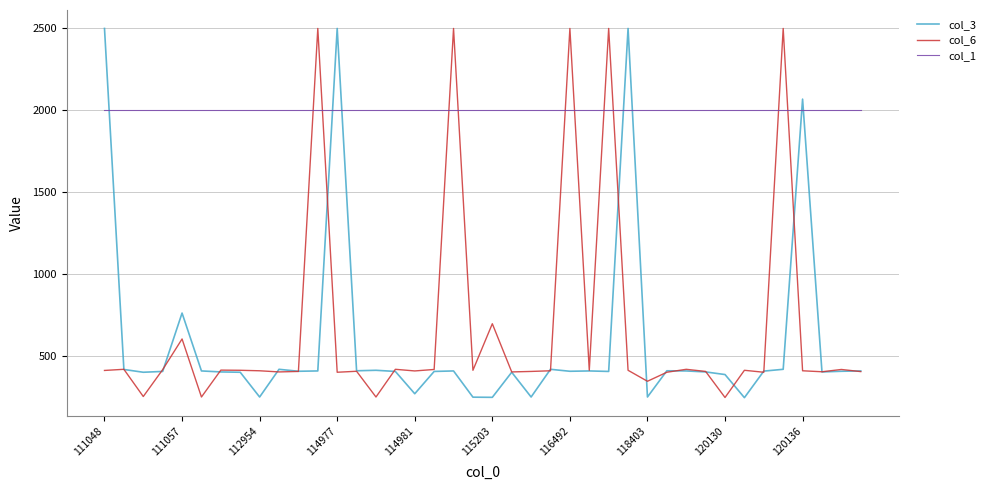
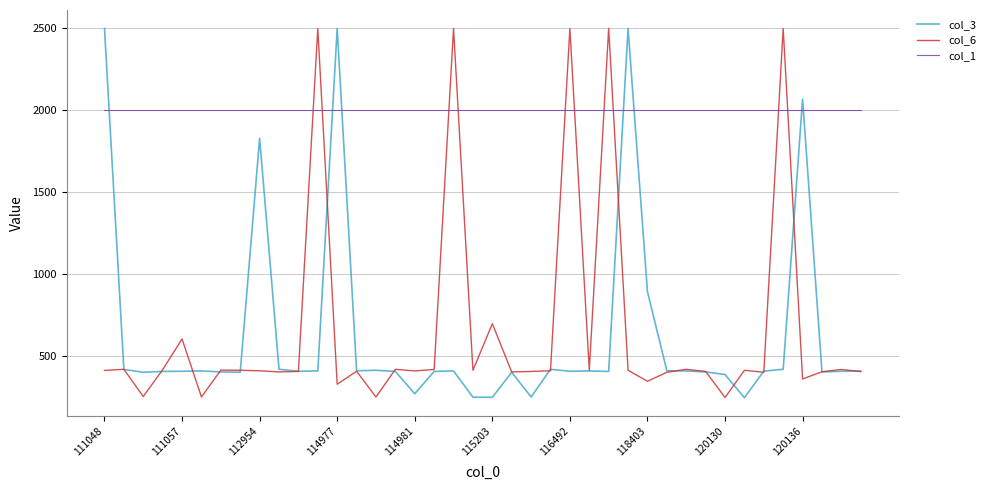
col_3, 111057: 760 -> 410
col_3, 112954: 250 -> 1830
col_6, 114977: 400 -> 330
col_3, 118403: 250 -> 900
col_6, 120136: 410 -> 360
